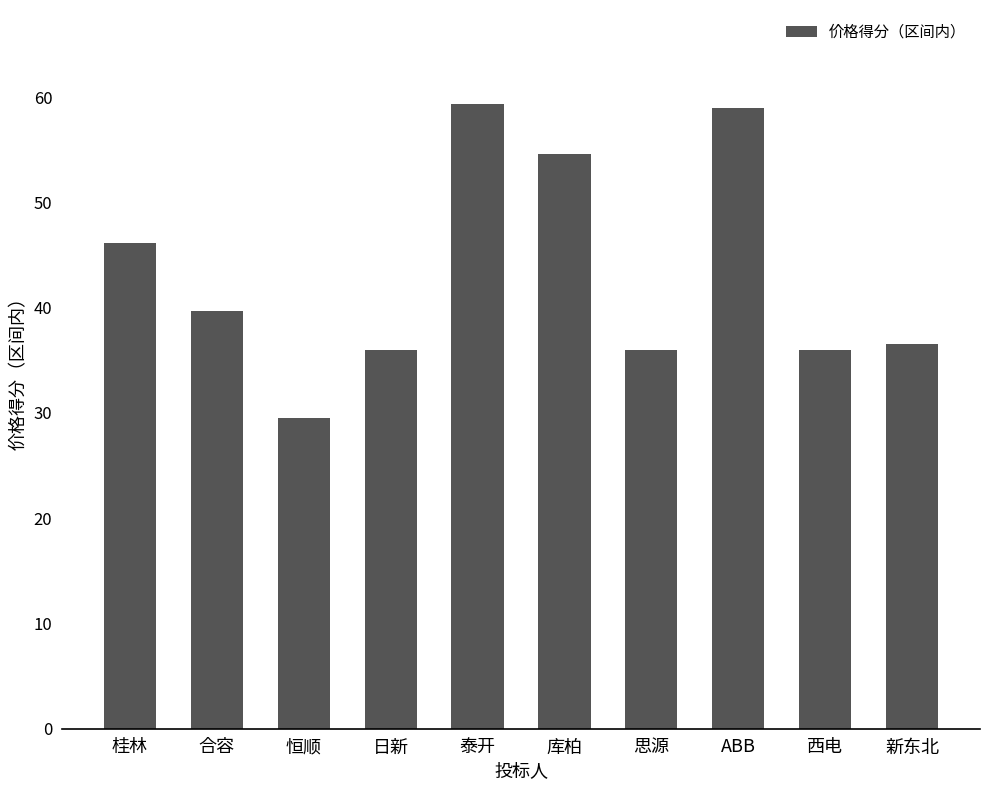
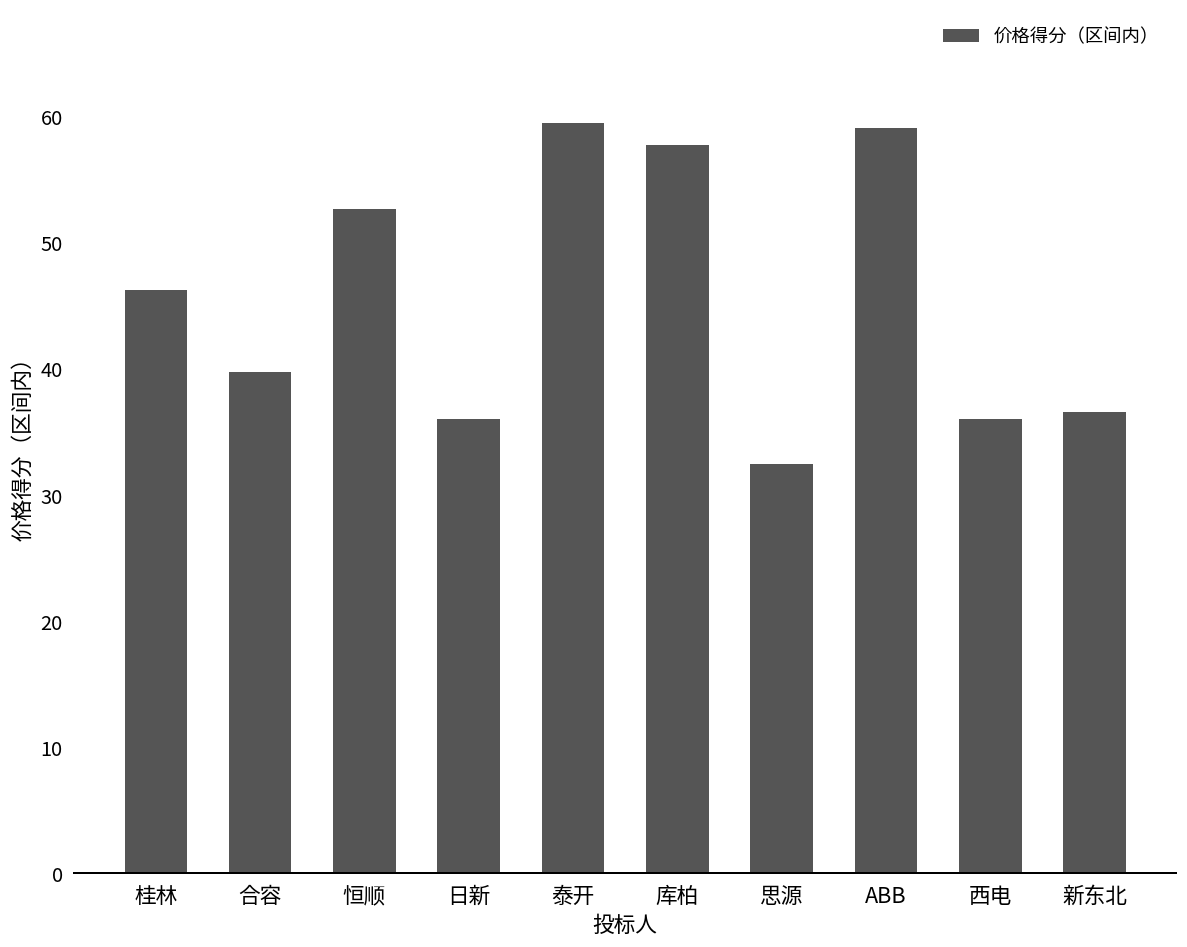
恒顺: 29.6 -> 52.6
库柏: 54.6 -> 57.7
思源: 36.0 -> 32.4
